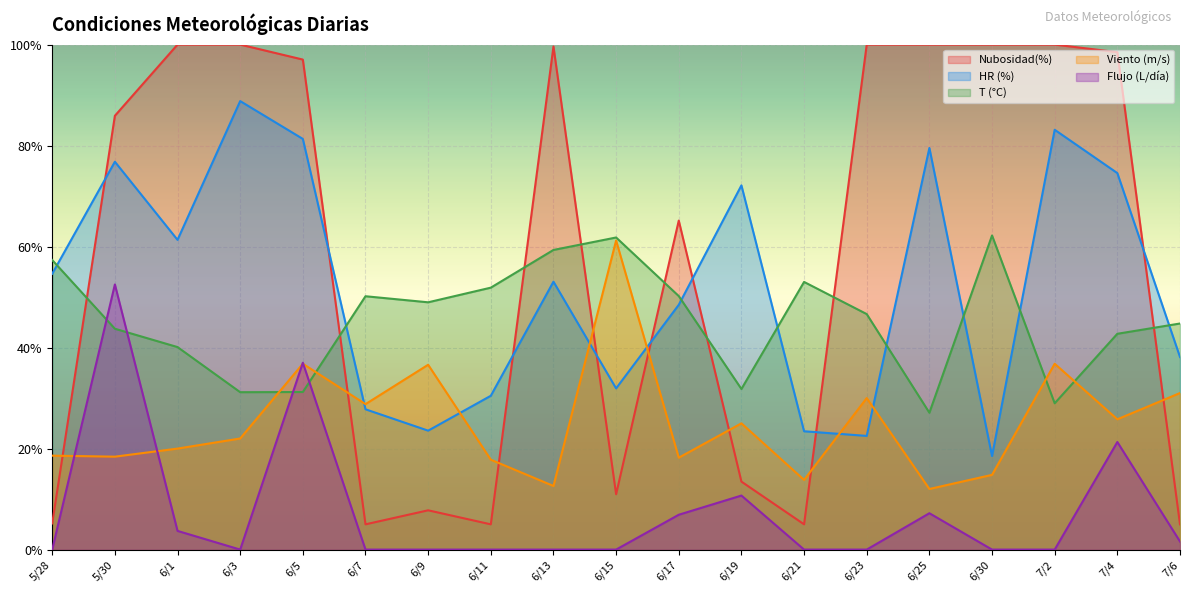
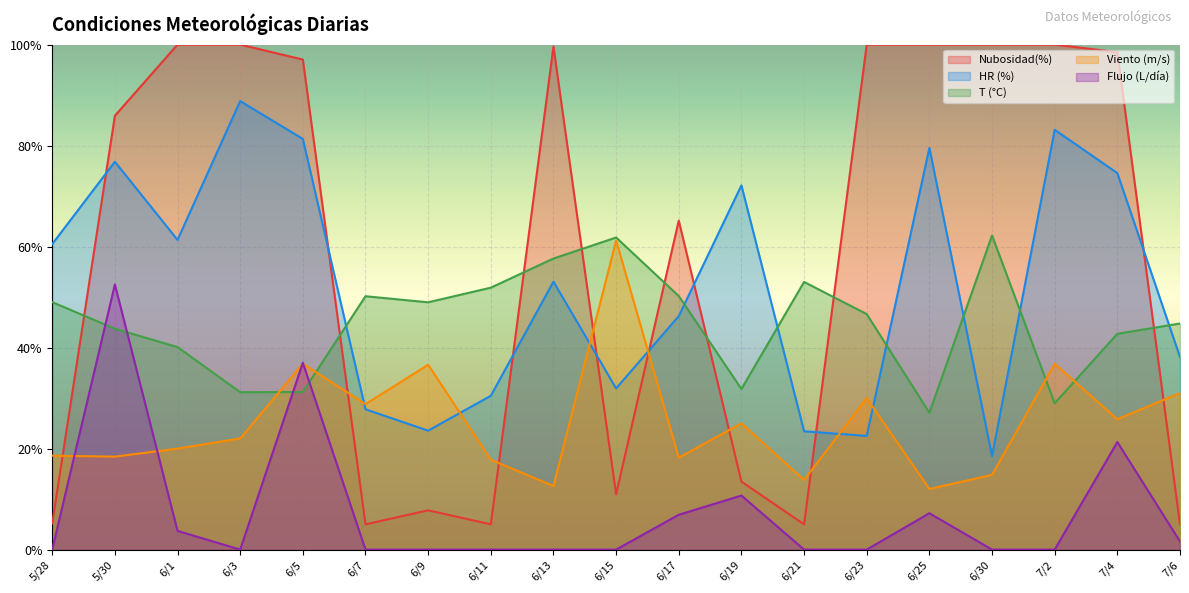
HR (%), 5/28: 55% -> 60%
T (°C), 5/28: 57% -> 49%
T (°C), 6/13: 59% -> 58%
HR (%), 6/17: 48% -> 46%
